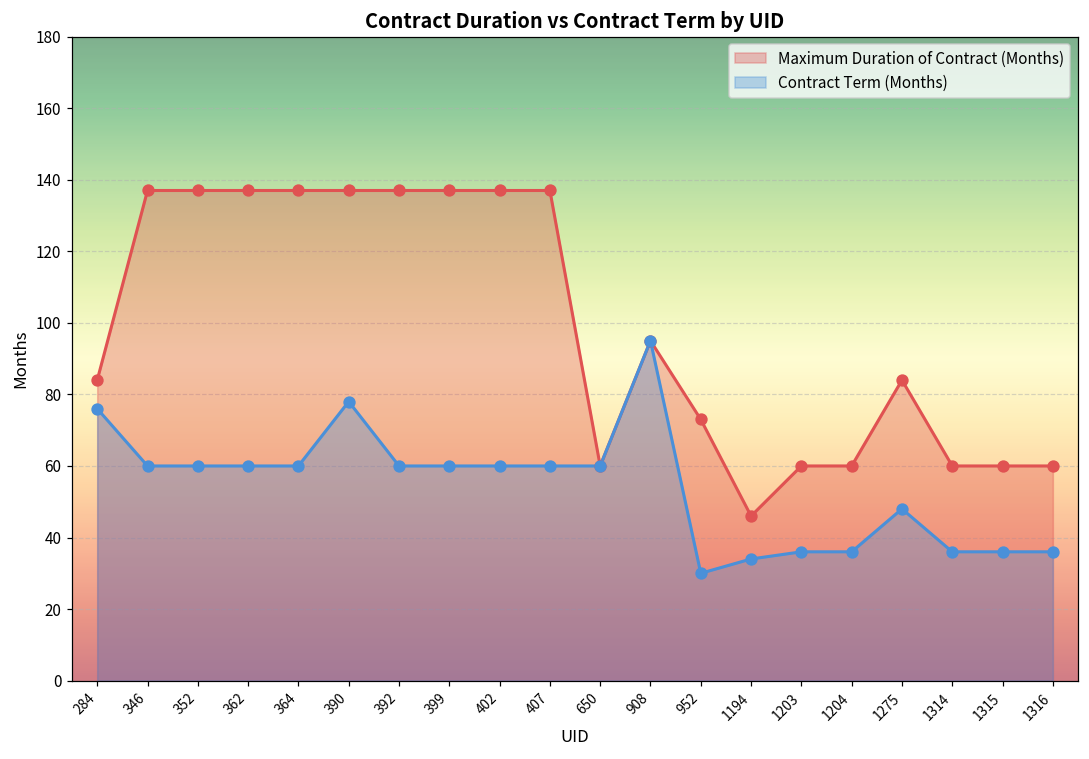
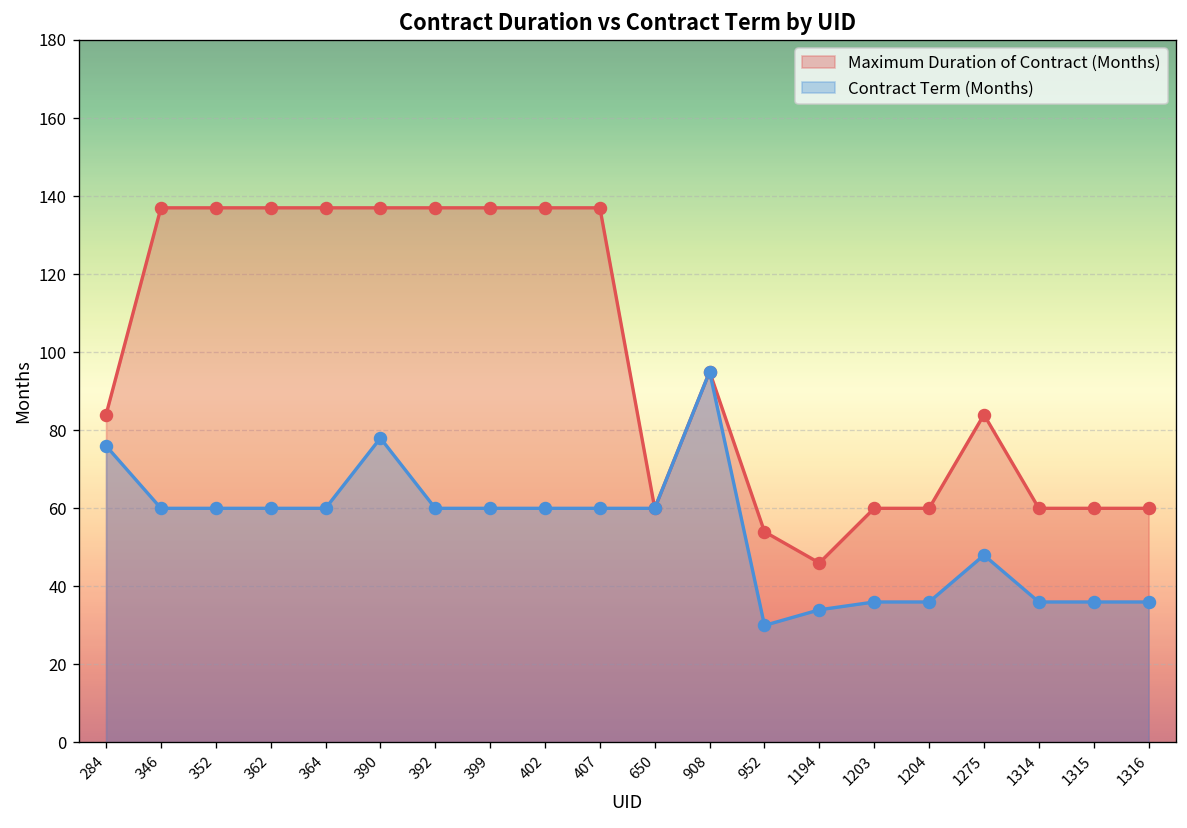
Maximum Duration of Contract (Months), 952: 73 -> 54
